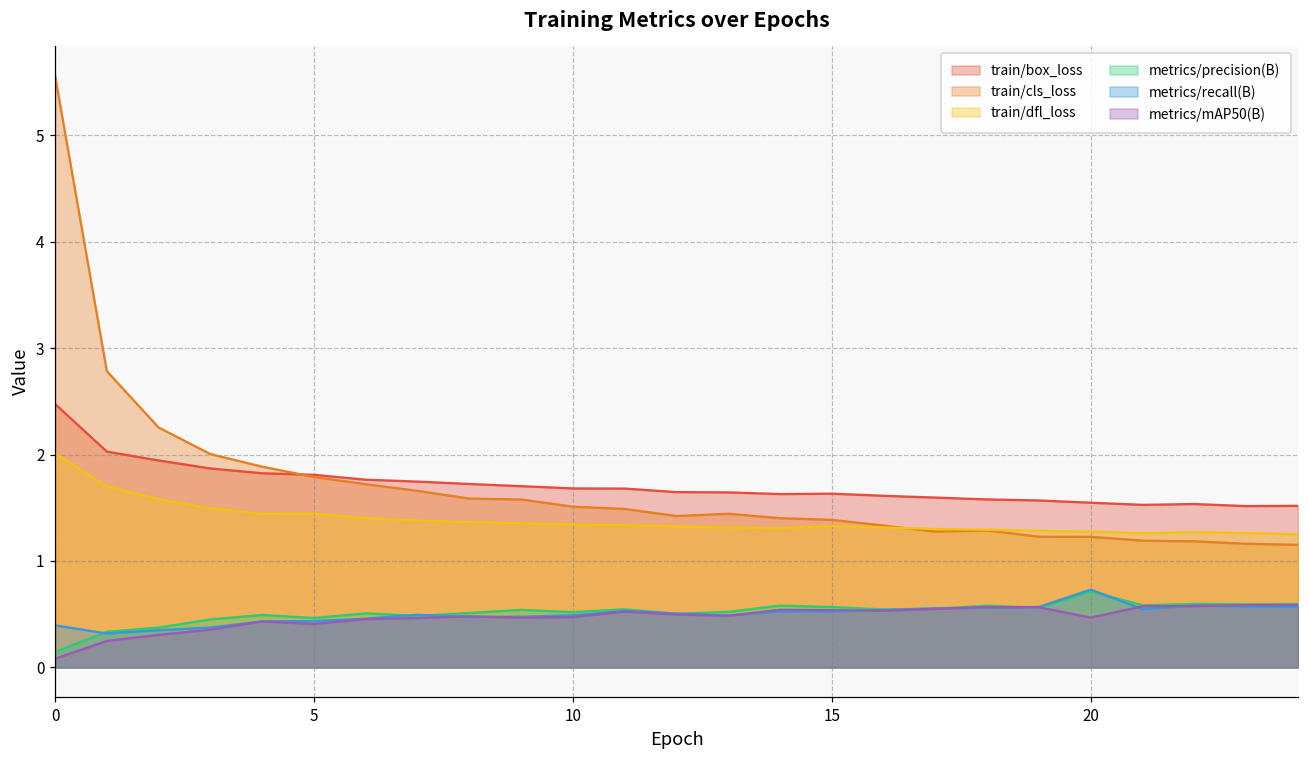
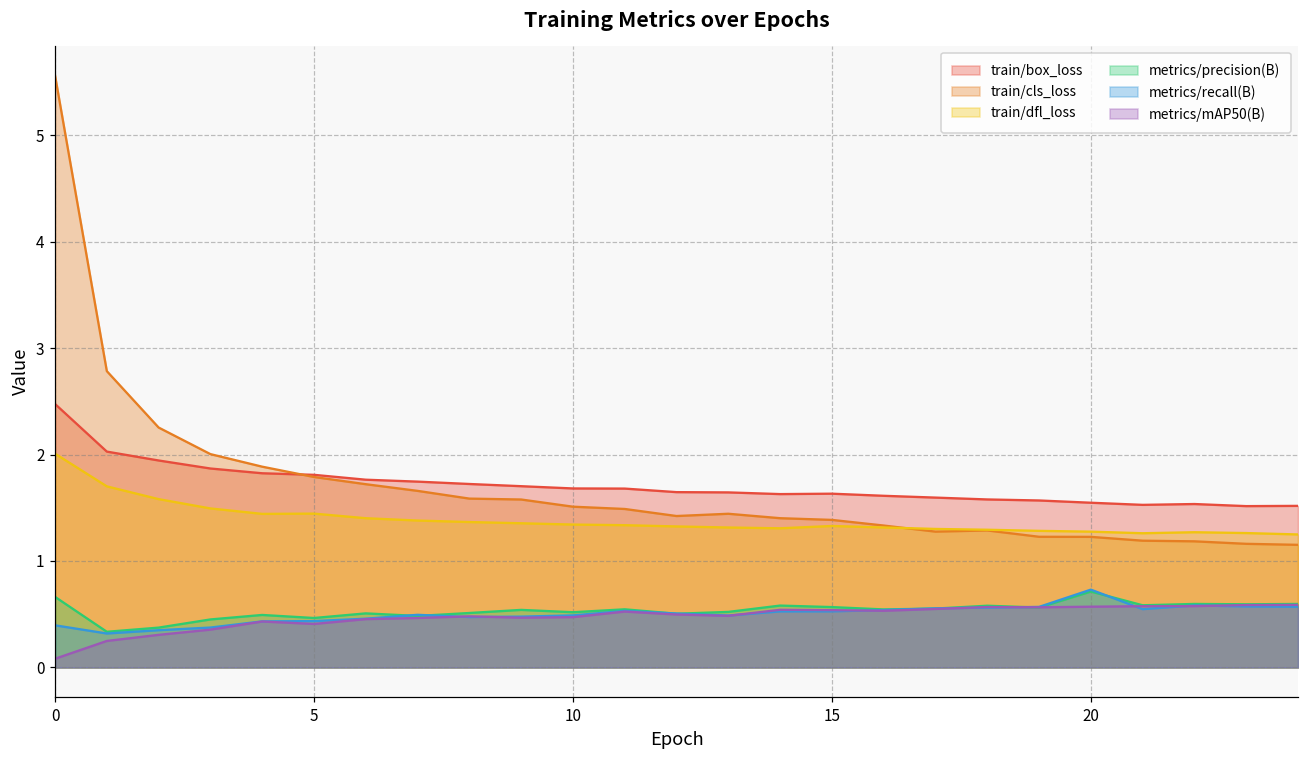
metrics/precision(B), 0: 0.1 -> 0.7
metrics/mAP50(B), 20: 0.5 -> 0.6
